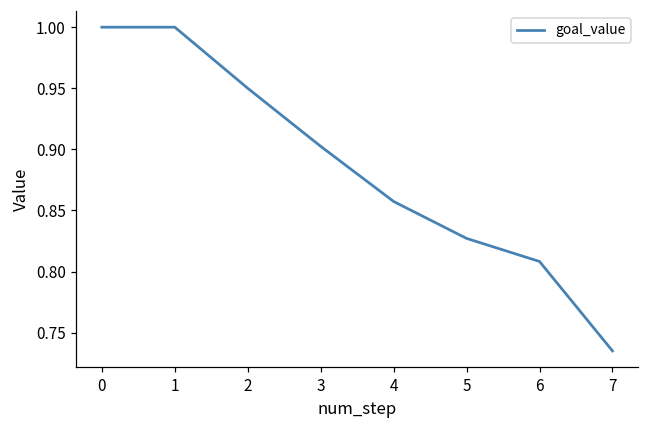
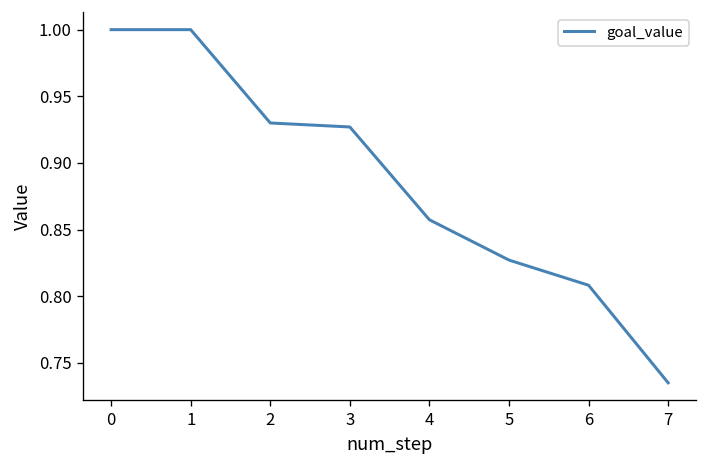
2: 0.95 -> 0.93
3: 0.903 -> 0.927
